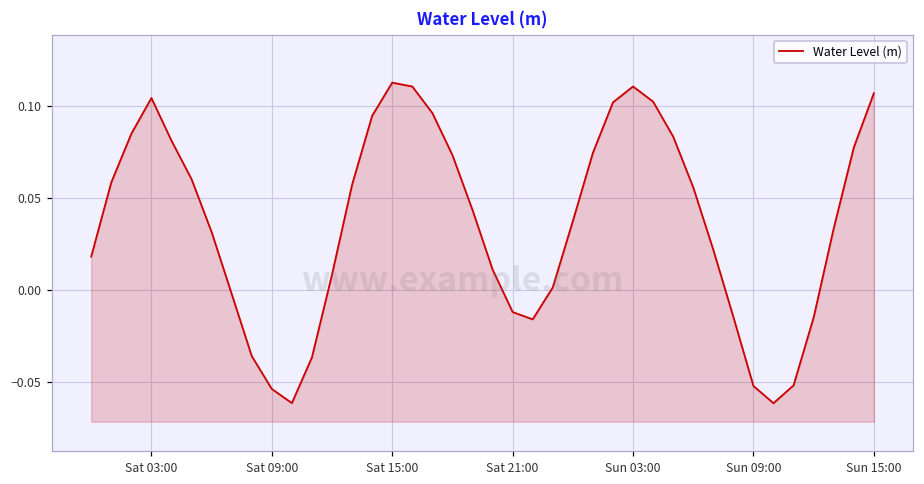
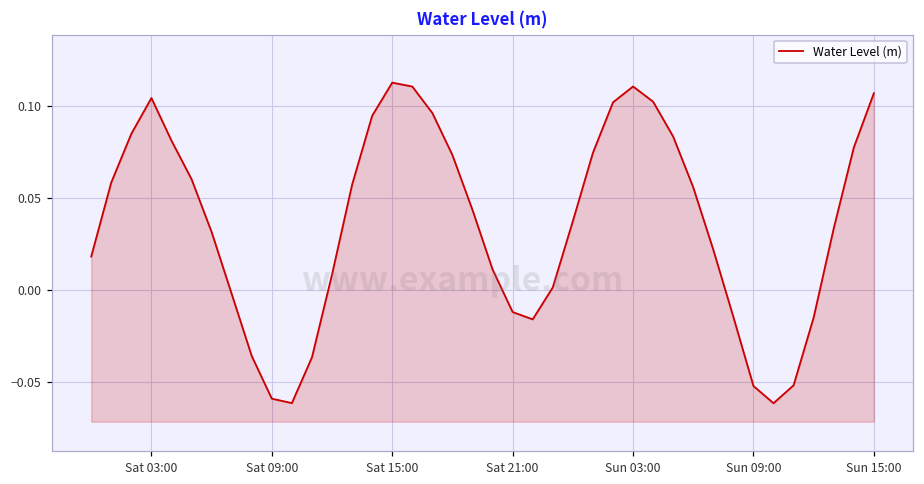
Sat 09:00: -0.054 -> -0.059
